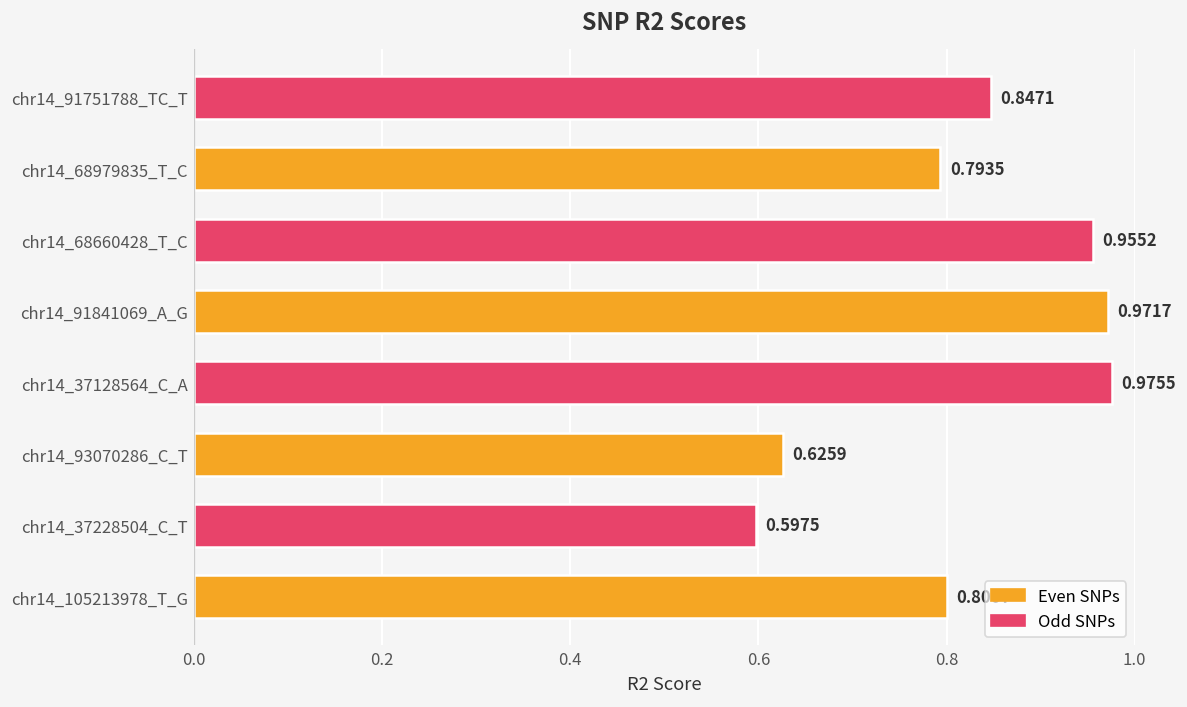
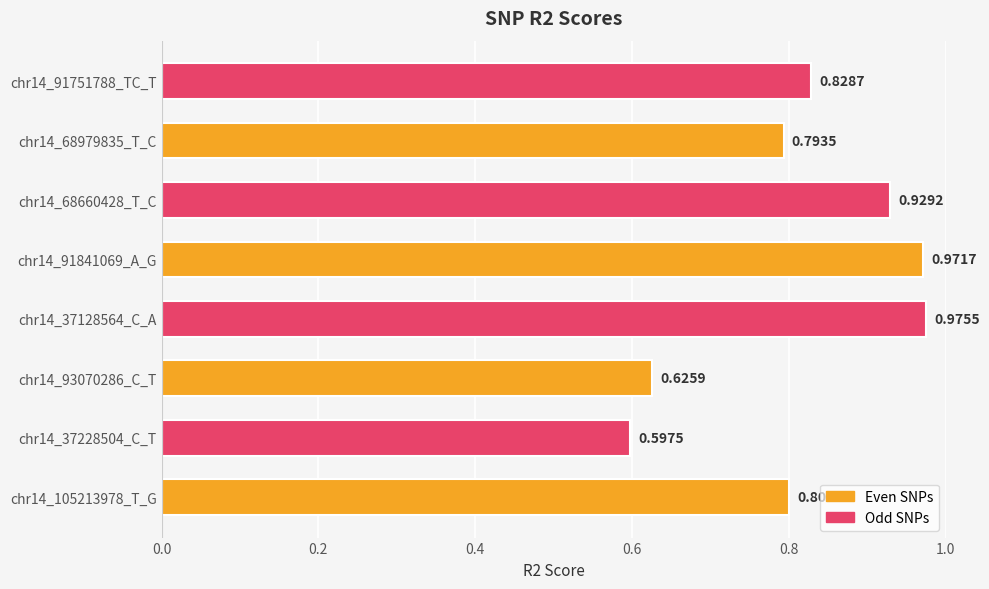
chr14_91751788_TC_T: 0.8471 -> 0.8287
chr14_68660428_T_C: 0.9552 -> 0.9292
